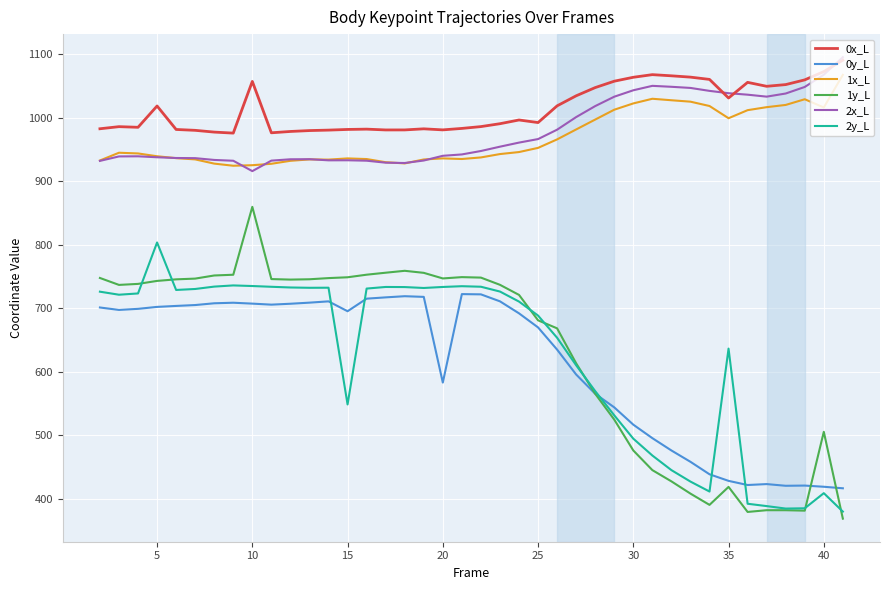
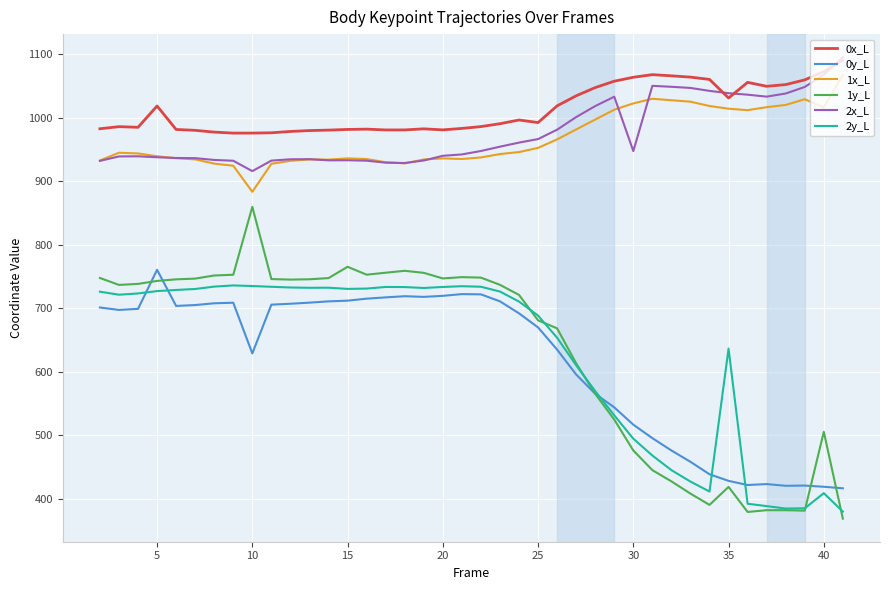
0y_L, 5: 700 -> 760
2y_L, 5: 800 -> 730
0x_L, 10: 1060 -> 980
0y_L, 10: 710 -> 630
1x_L, 10: 930 -> 880
0y_L, 15: 700 -> 710
1y_L, 15: 750 -> 770
2y_L, 15: 550 -> 730
0y_L, 20: 580 -> 720
2x_L, 30: 1040 -> 950
1x_L, 35: 1000 -> 1010
